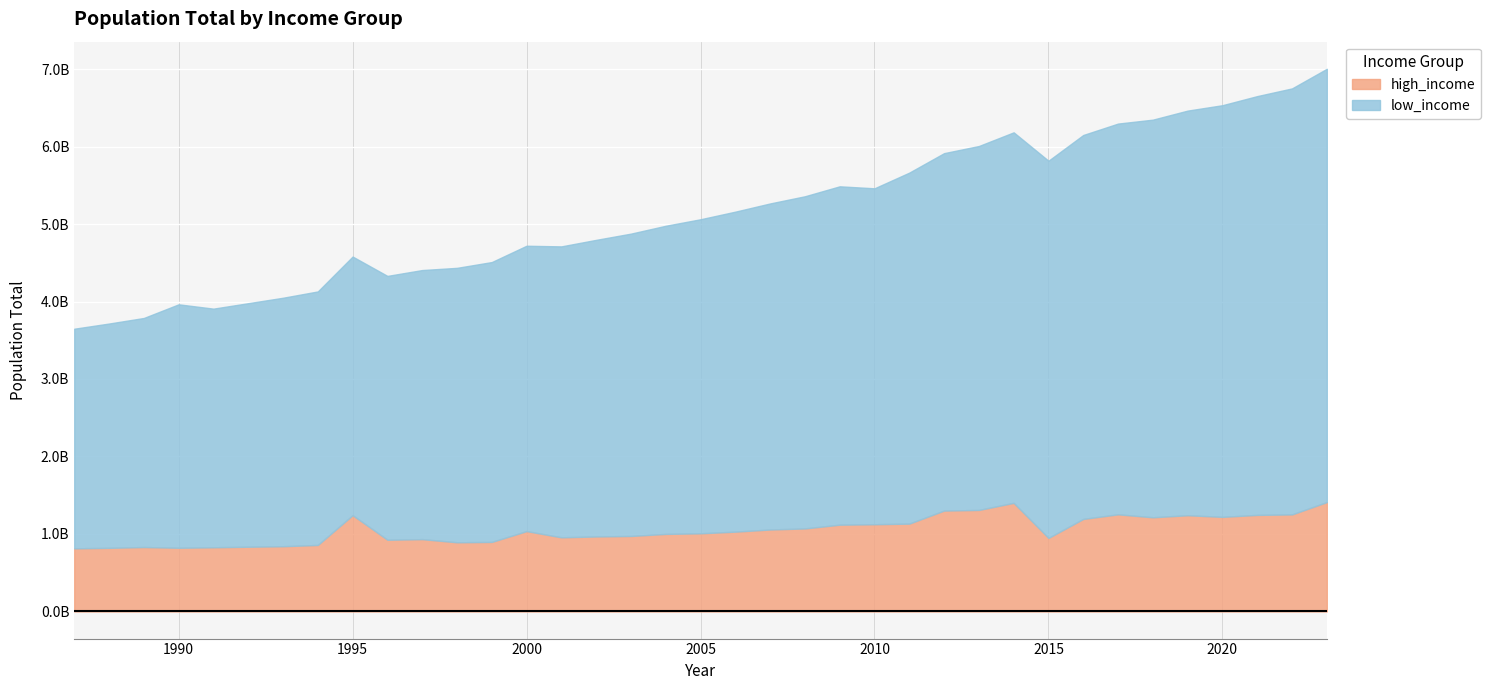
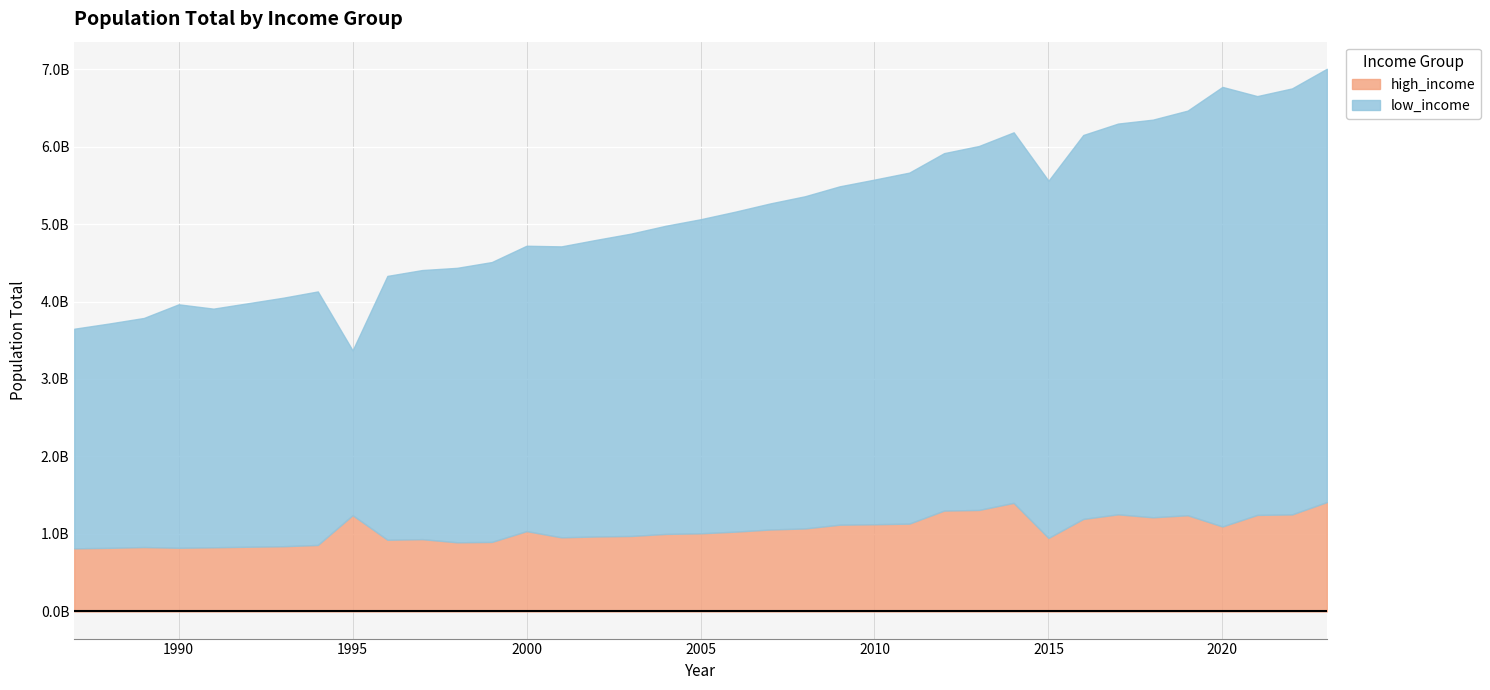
low_income, 1995: 3300000000 -> 2100000000
low_income, 2010: 4300000000 -> 4400000000
low_income, 2015: 4900000000 -> 4600000000
high_income, 2020: 1200000000 -> 1100000000
low_income, 2020: 5300000000 -> 5700000000
